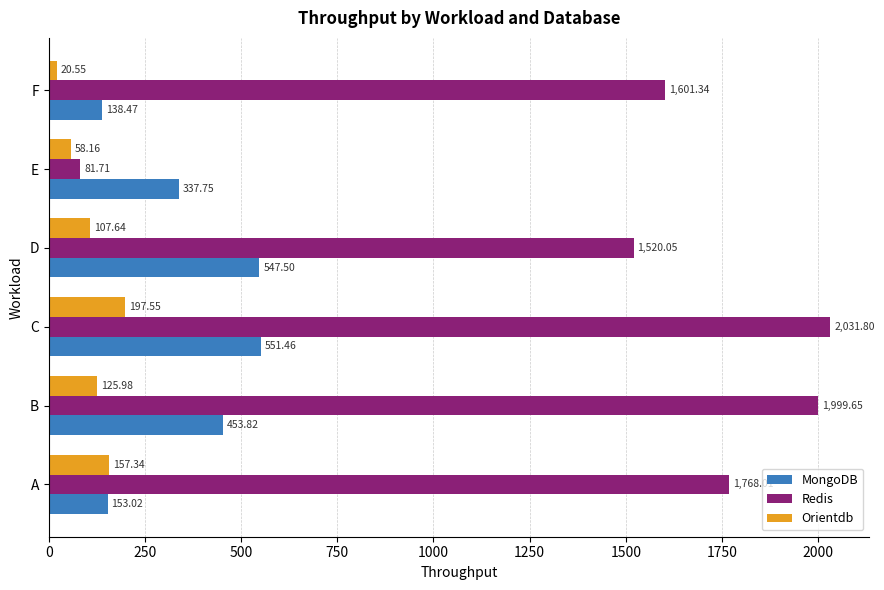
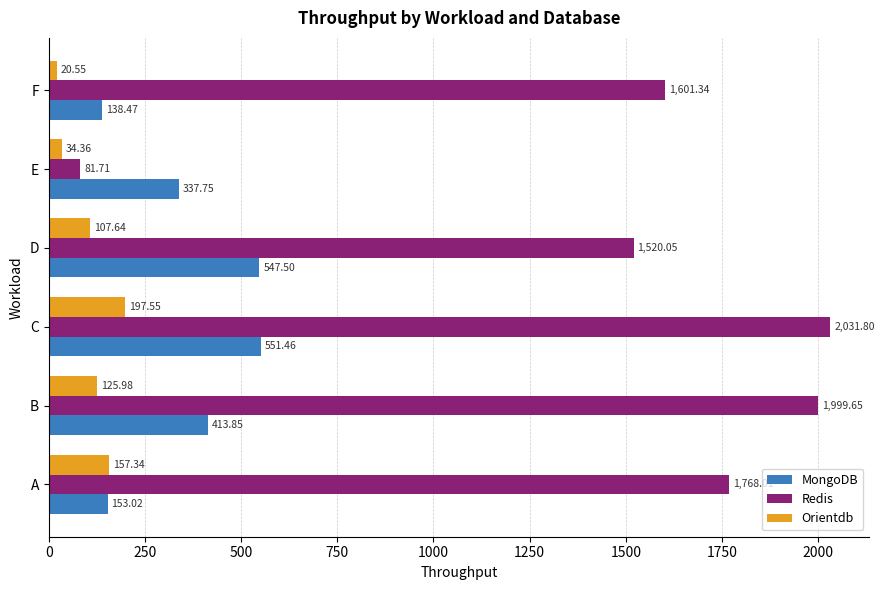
Orientdb, E: 58.16 -> 34.36
MongoDB, B: 453.82 -> 413.85
